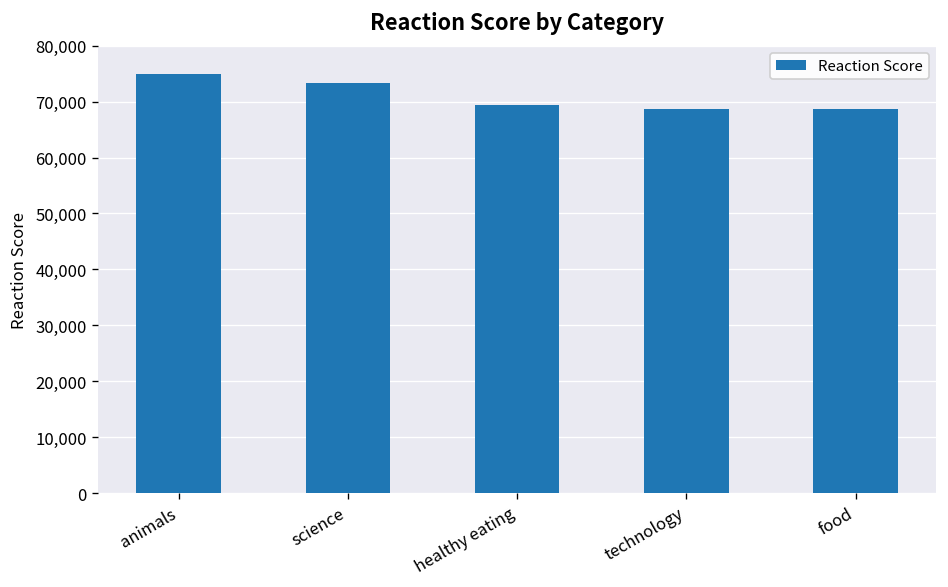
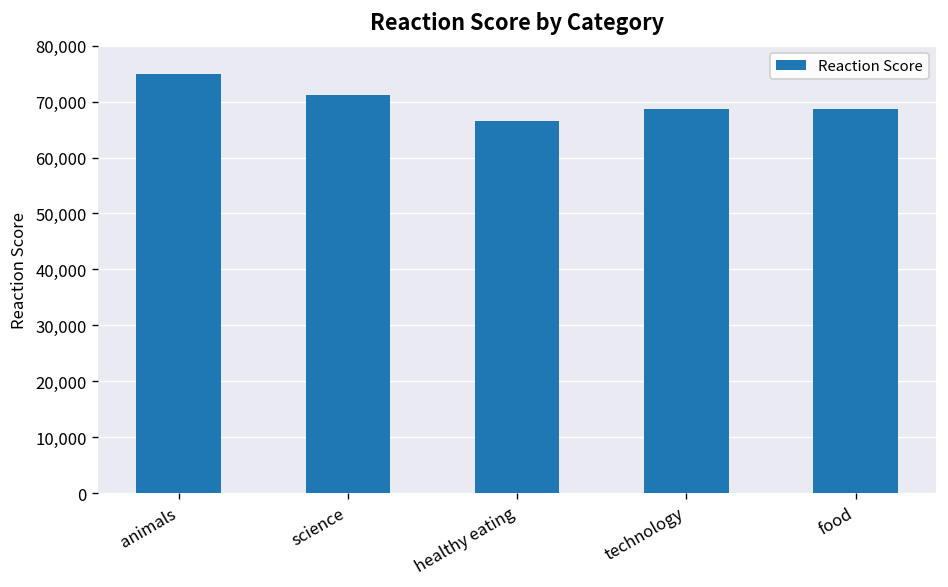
science: 73,000 -> 71,000
healthy eating: 69,000 -> 67,000
